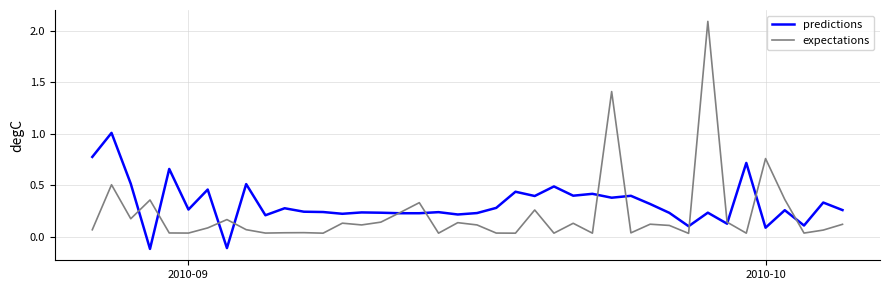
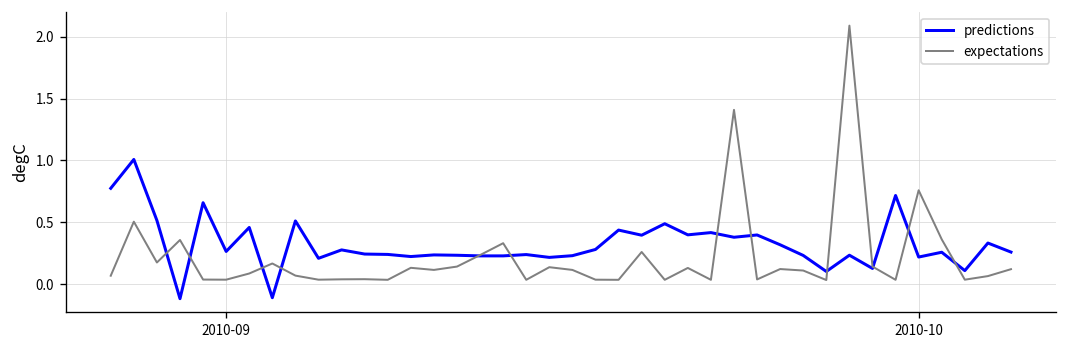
predictions, 2010-10: 0.09 -> 0.22
